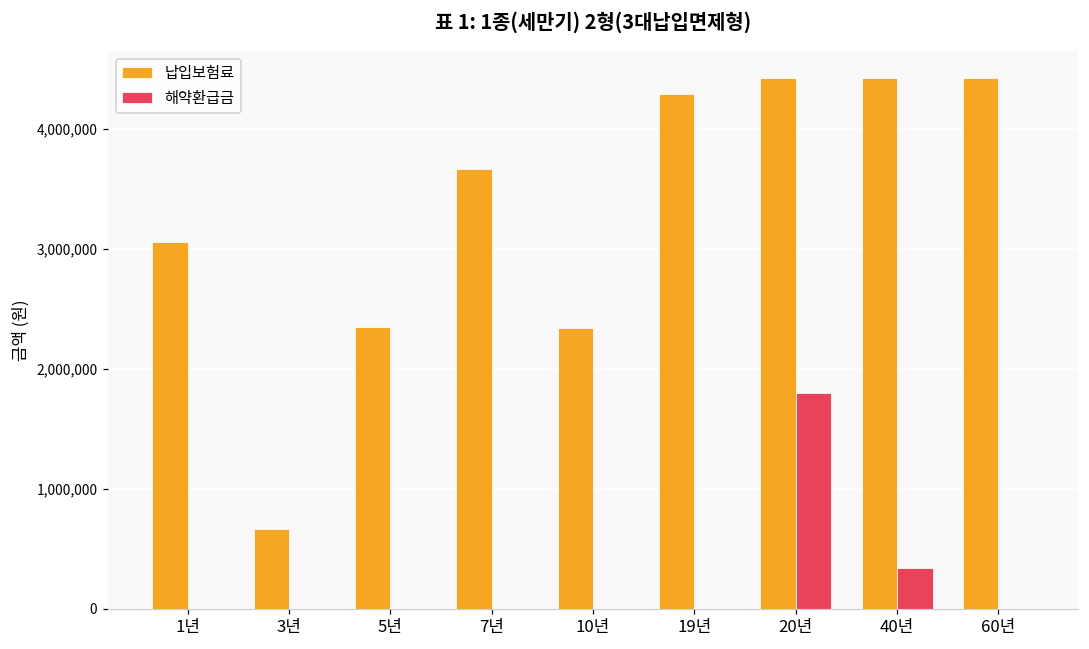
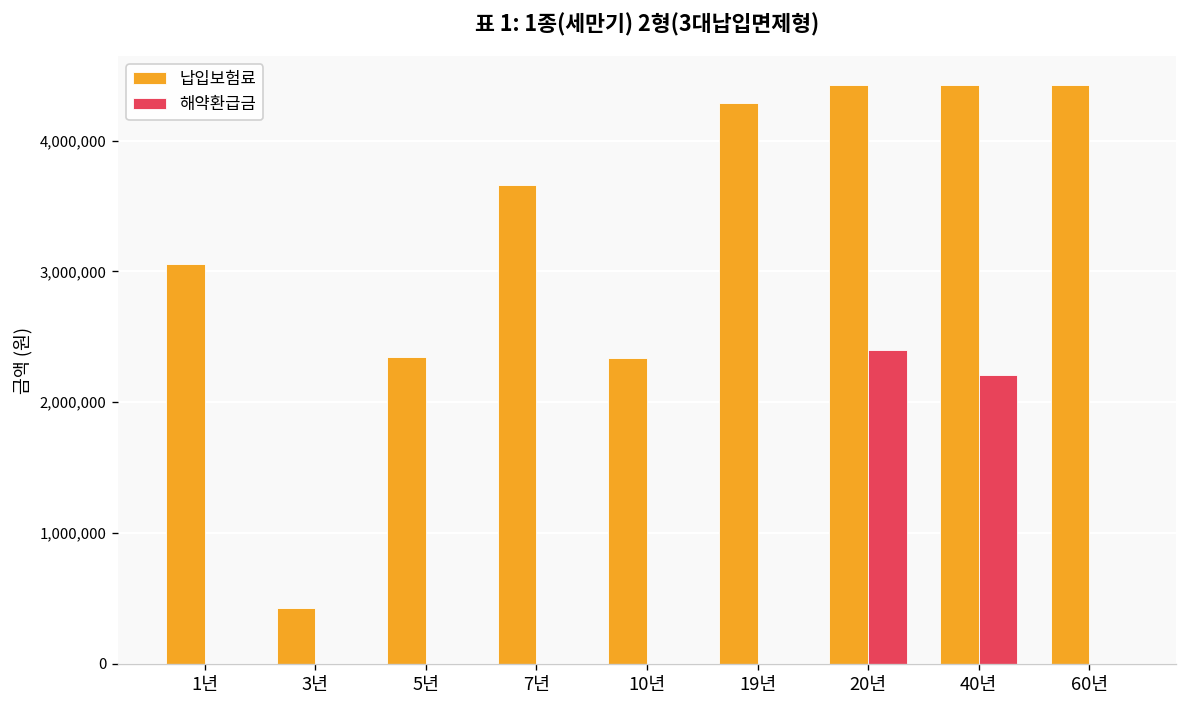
납입보험료, 3년: 660,000 -> 430,000
해약환급금, 20년: 1,800,000 -> 2,400,000
해약환급금, 40년: 340,000 -> 2,210,000
